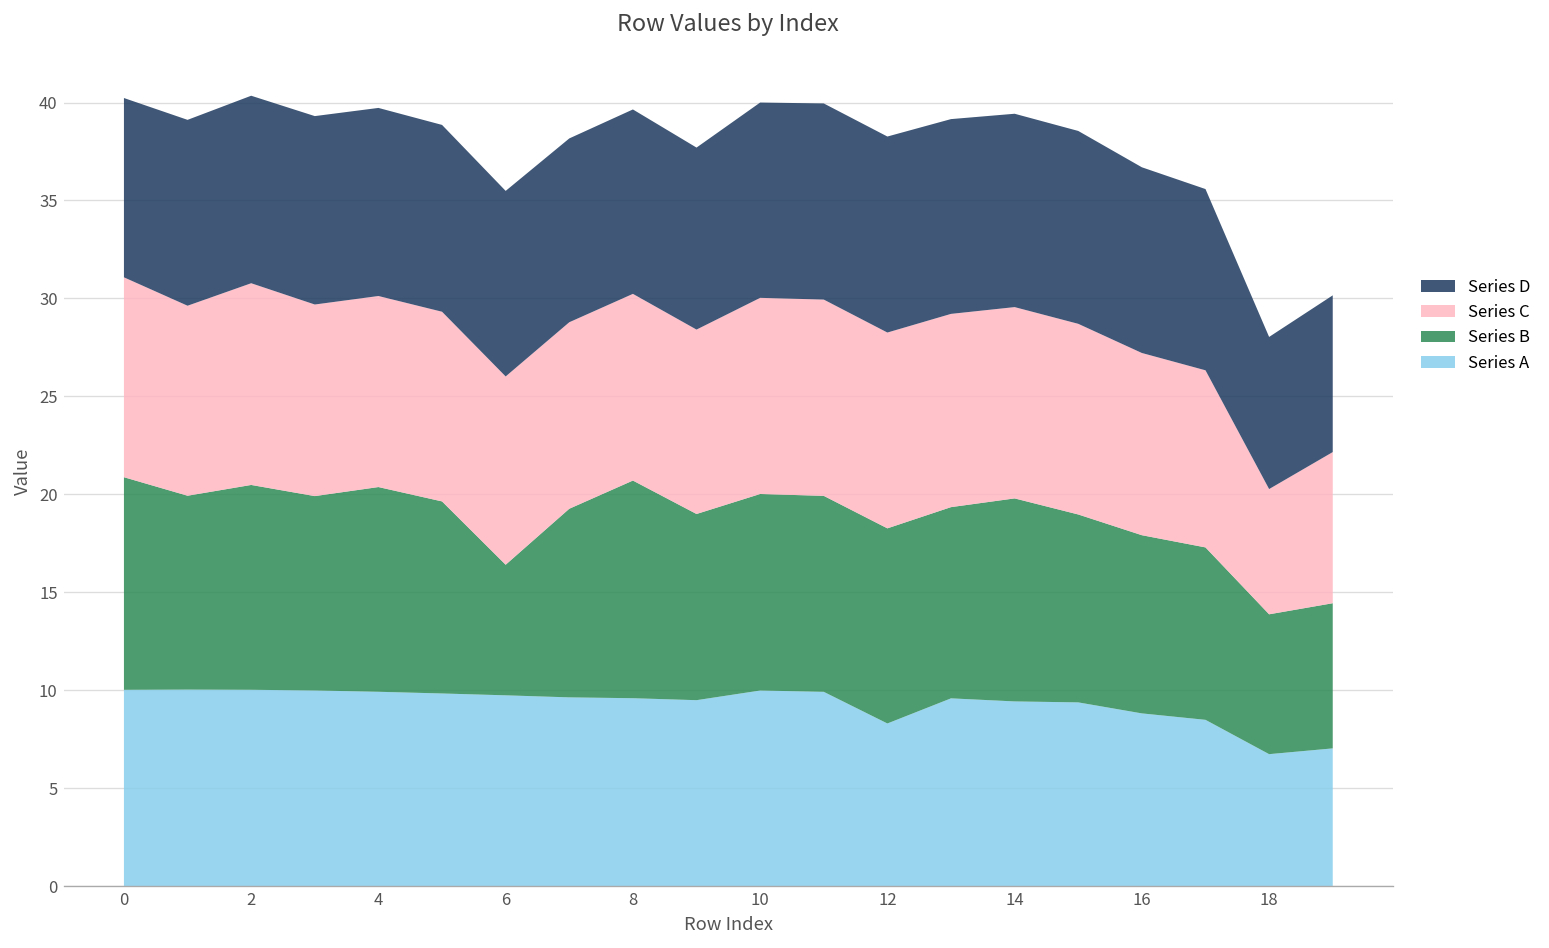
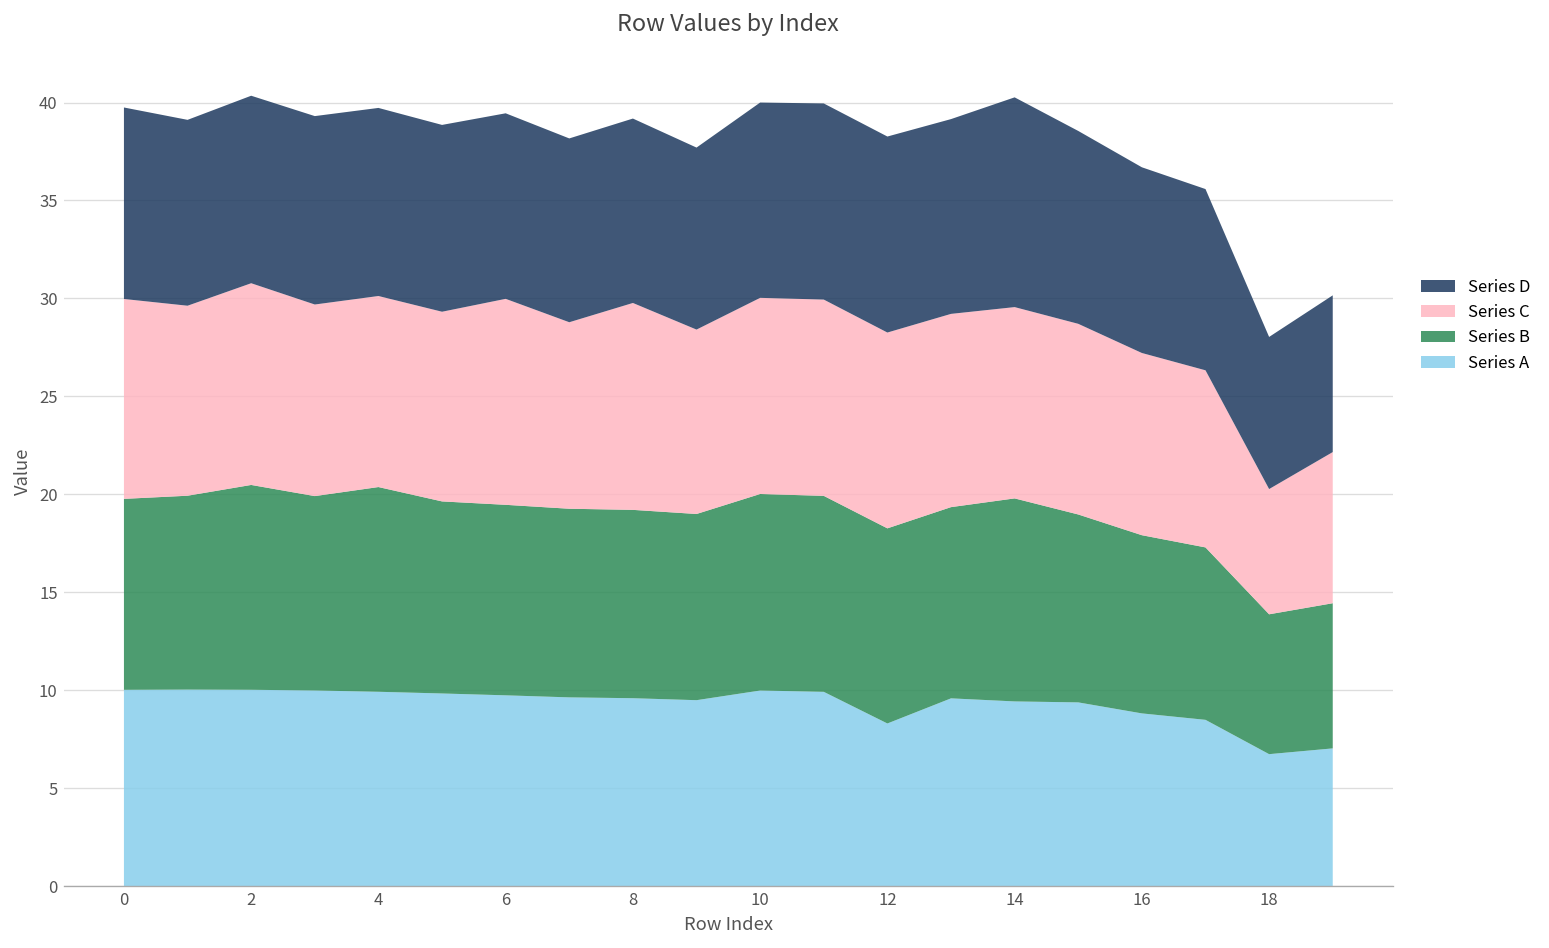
Series B, 0: 10.9 -> 9.7
Series D, 0: 9.2 -> 9.8
Series B, 6: 6.7 -> 9.7
Series C, 6: 9.6 -> 10.5
Series B, 8: 11.1 -> 9.6
Series C, 8: 9.5 -> 10.6
Series D, 14: 9.9 -> 10.7
